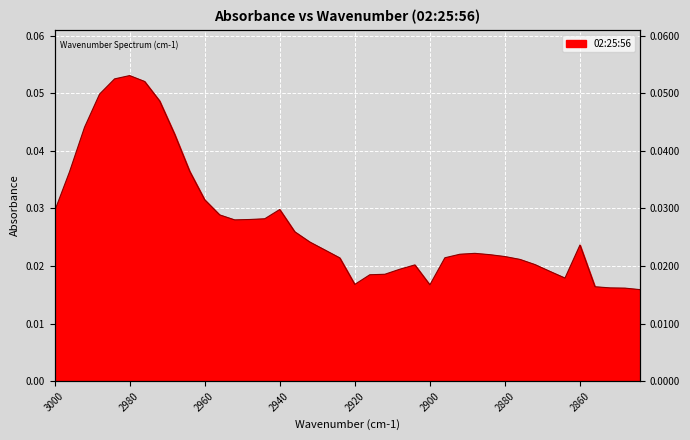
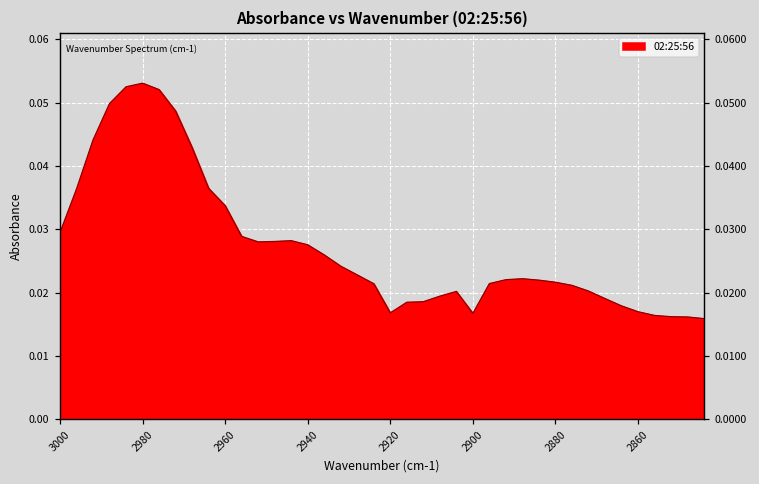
2960: 0.032 -> 0.034
2940: 0.030 -> 0.028
2860: 0.024 -> 0.017
